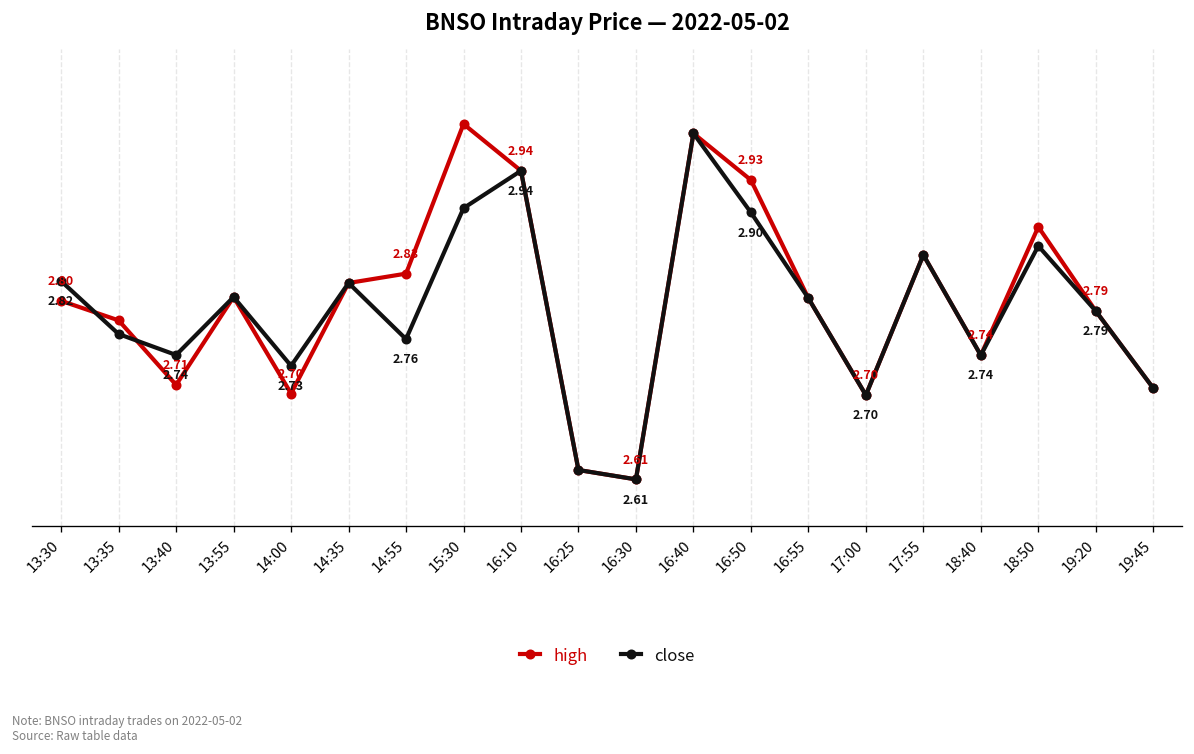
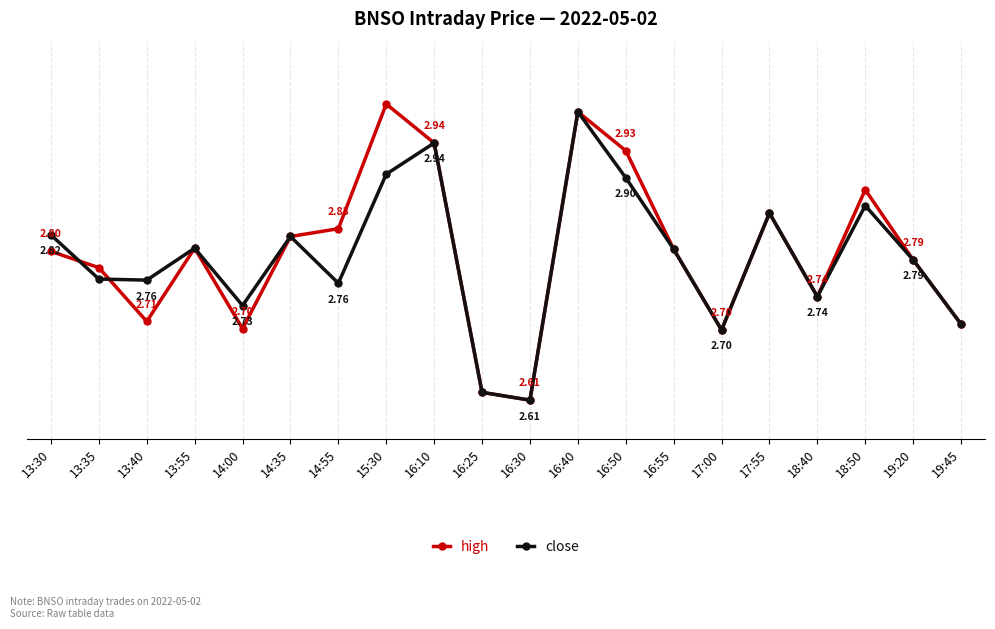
close, 13:40: 2.74 -> 2.76
